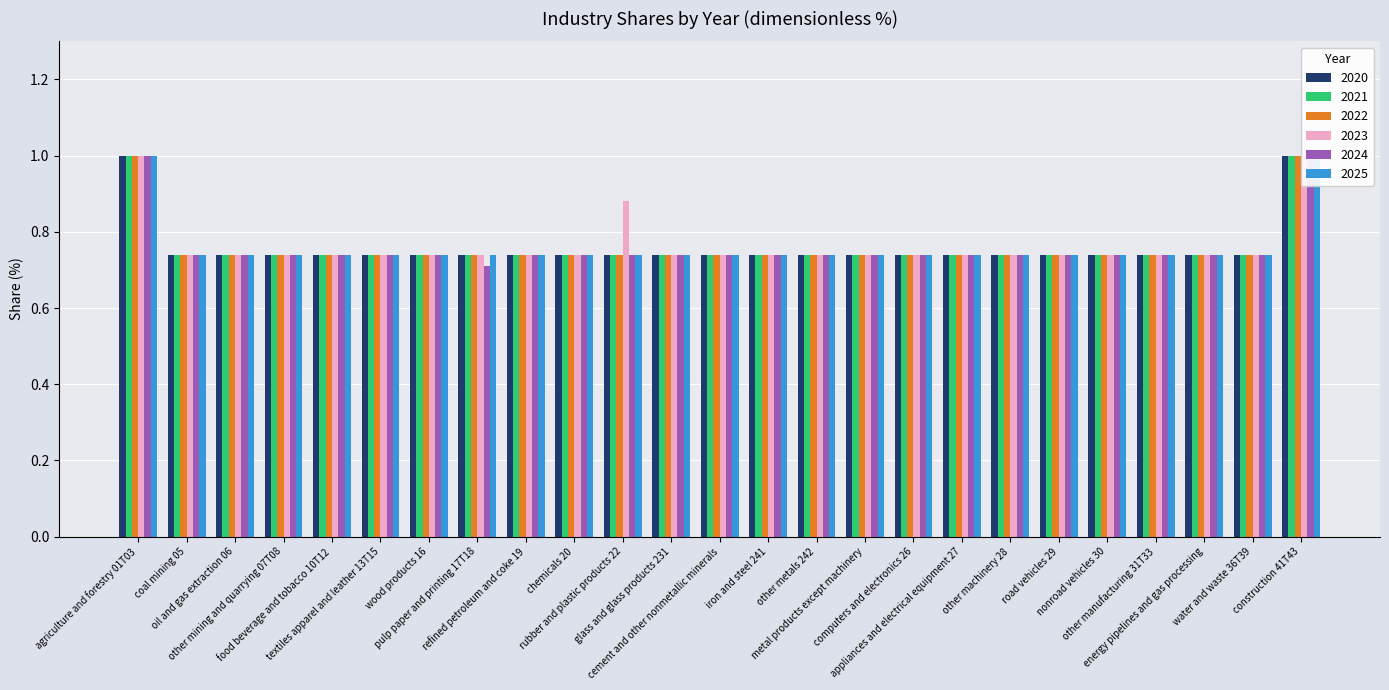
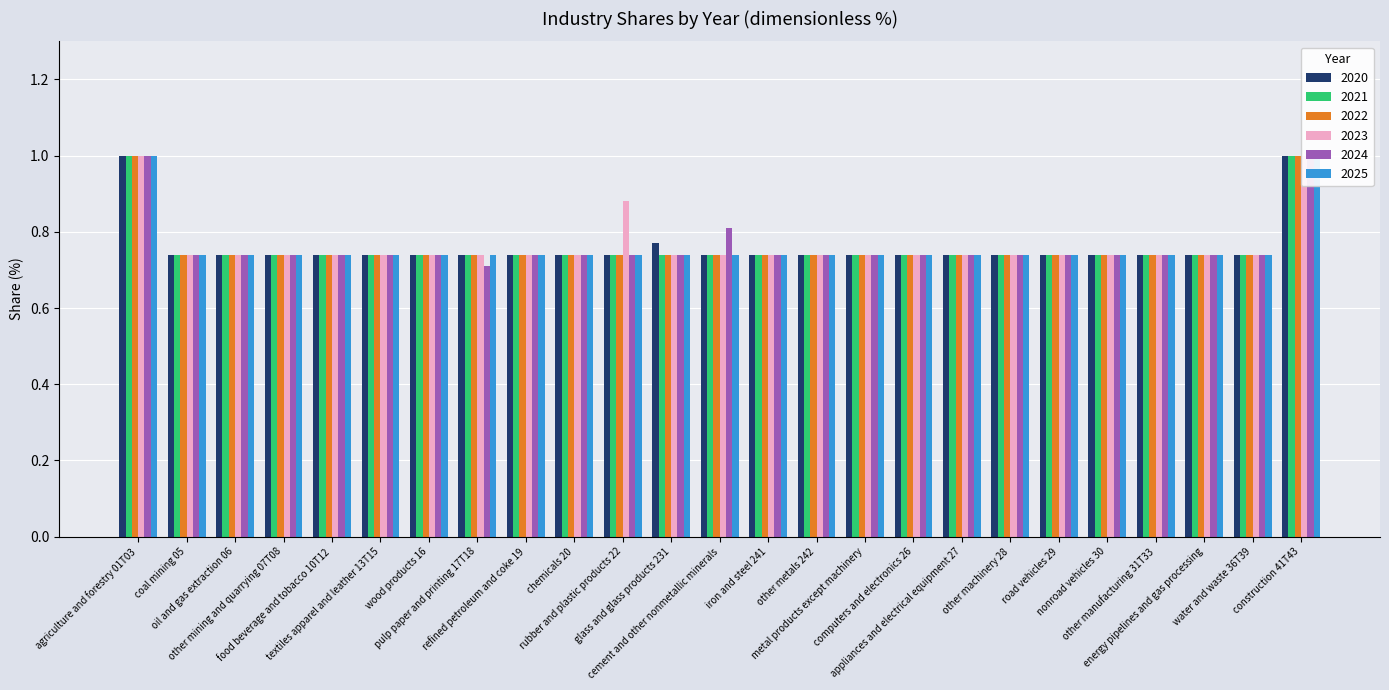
2020, glass and glass products 231: 0.74 -> 0.77
2024, cement and other nonmetallic minerals: 0.74 -> 0.81
